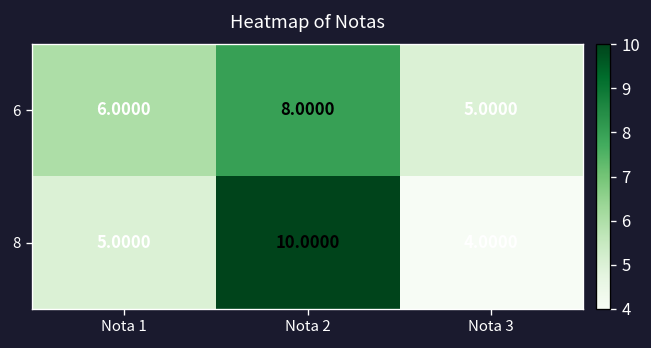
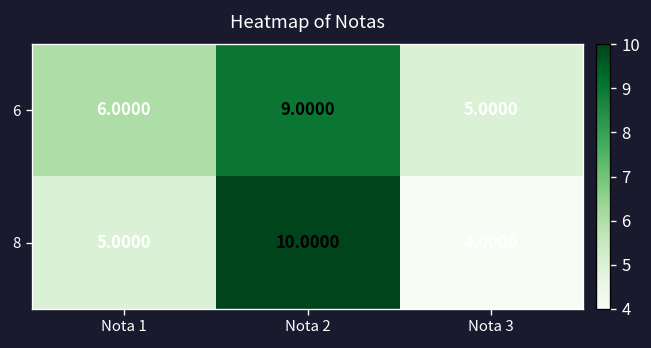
6, Nota 2: 8.0000 -> 9.0000
